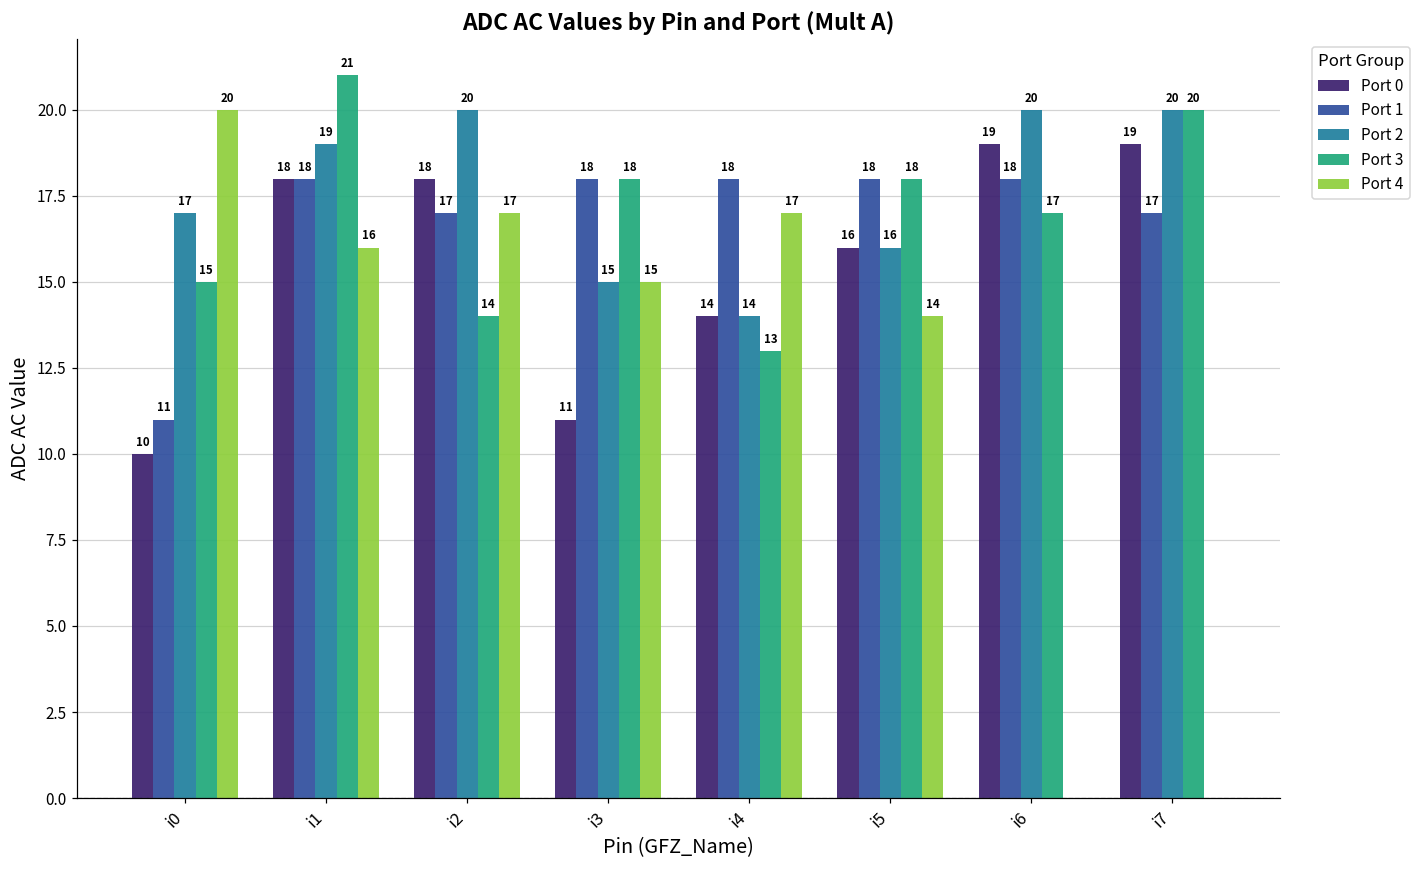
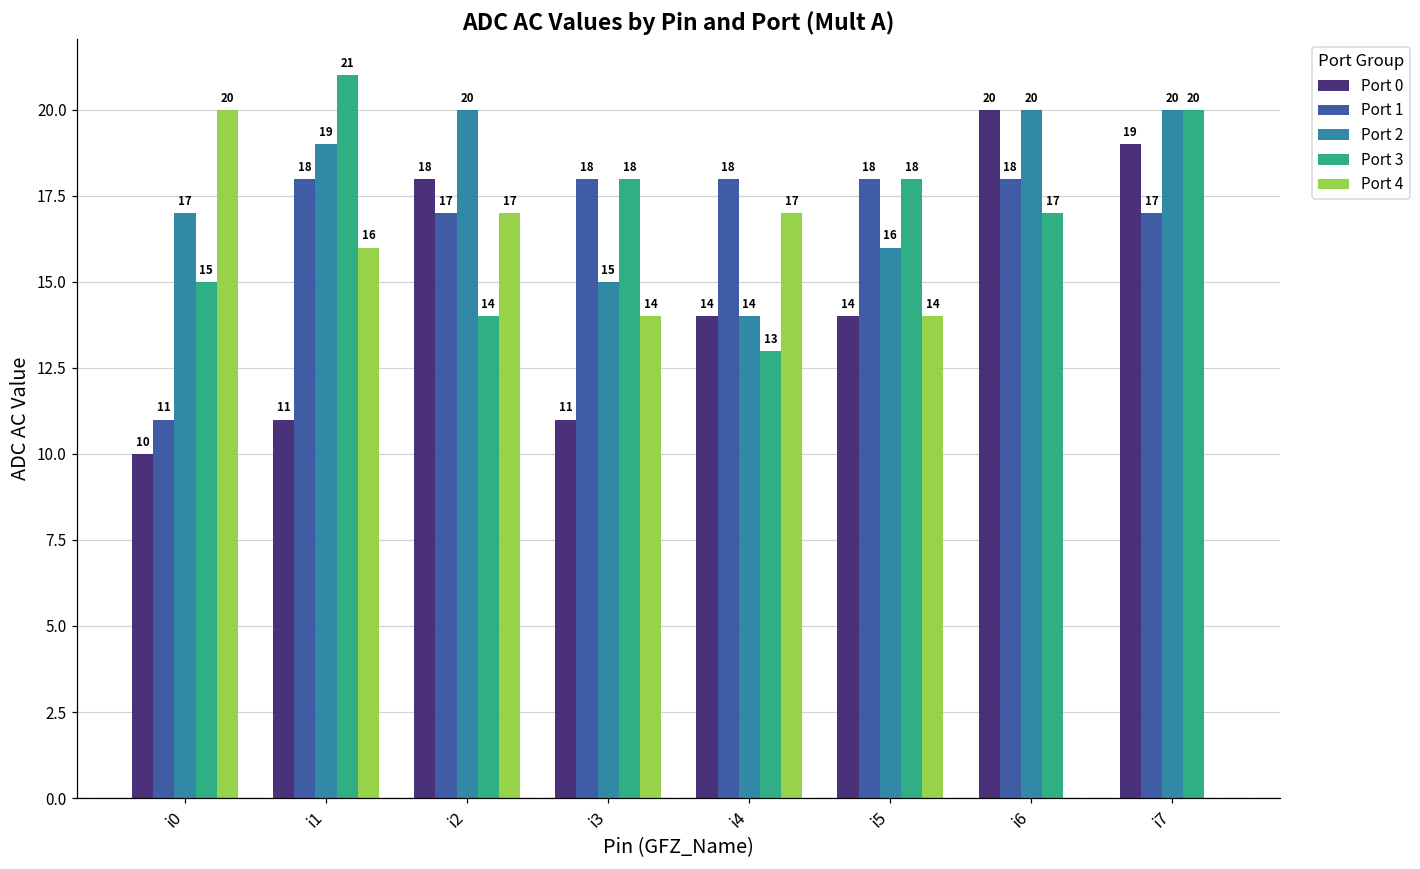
Port 0, i1: 18 -> 11
Port 4, i3: 15 -> 14
Port 0, i5: 16 -> 14
Port 0, i6: 19 -> 20
